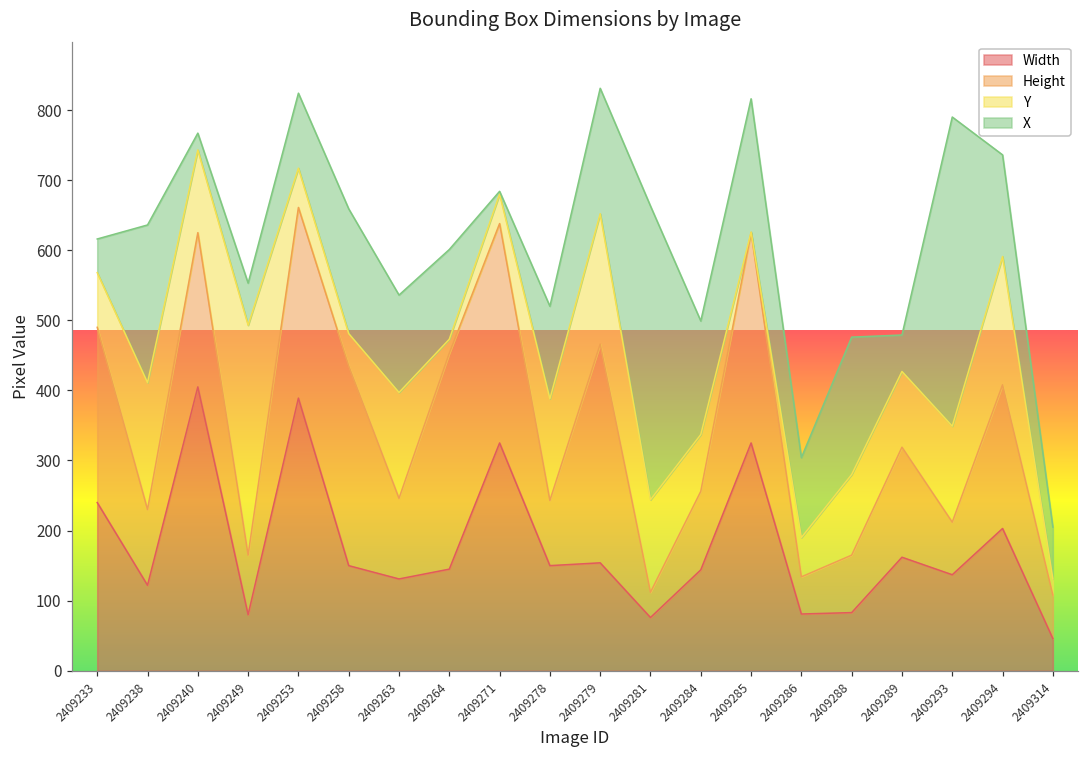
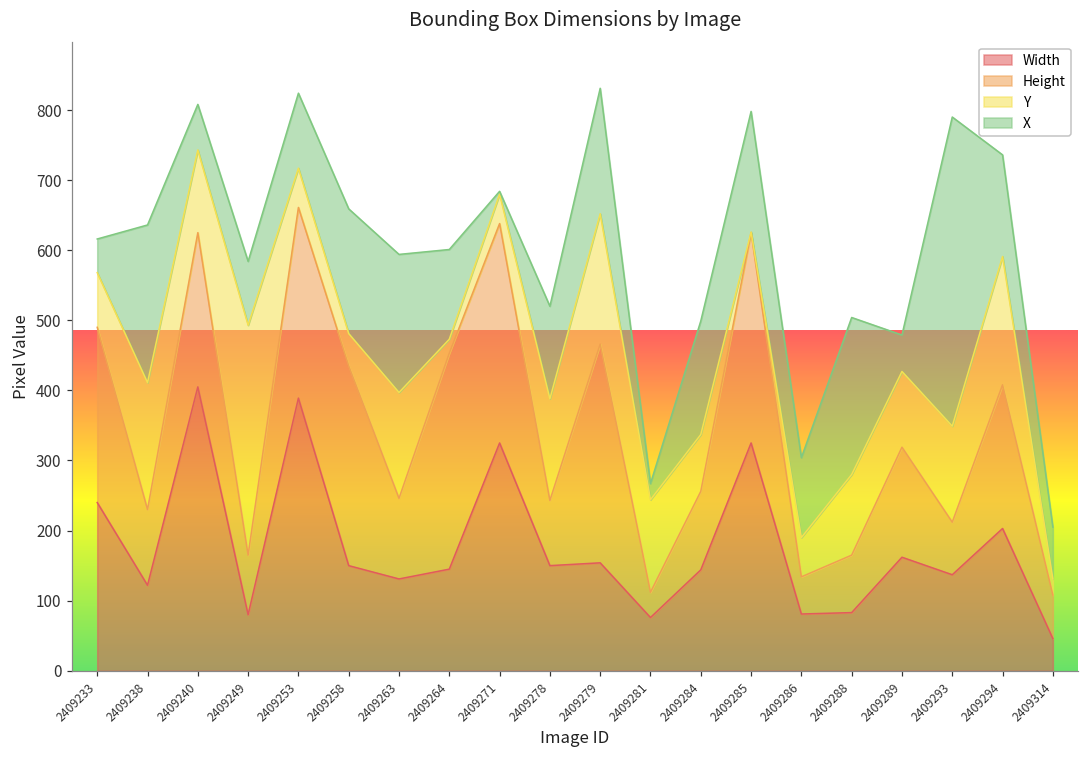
X, 2409240: 20 -> 70
X, 2409249: 60 -> 90
X, 2409263: 140 -> 200
X, 2409281: 420 -> 20
X, 2409285: 190 -> 170
X, 2409288: 200 -> 220
